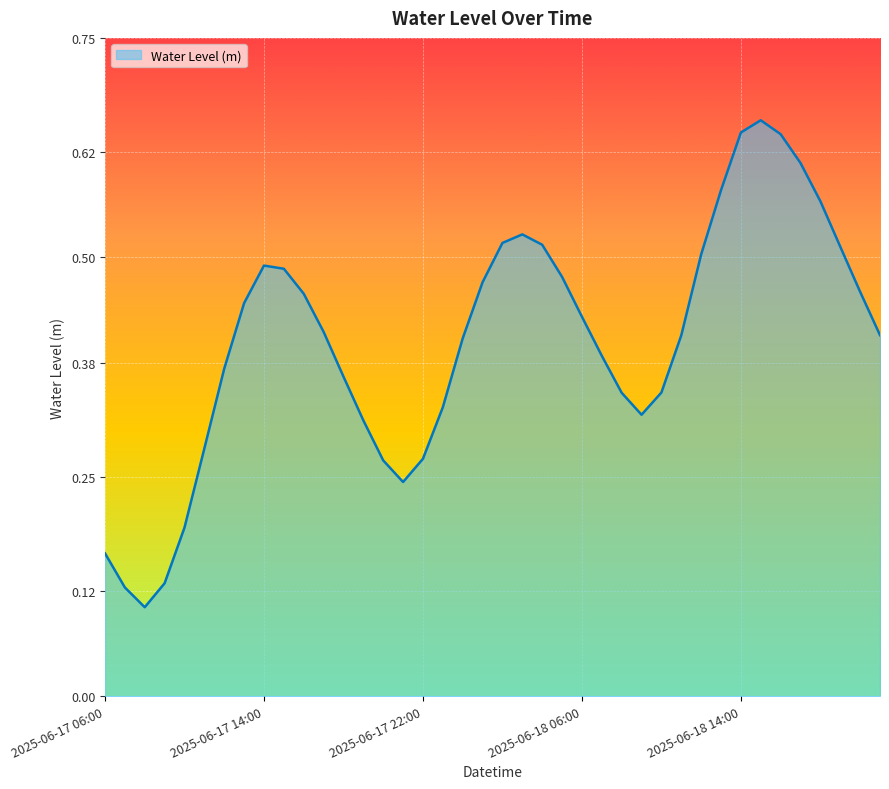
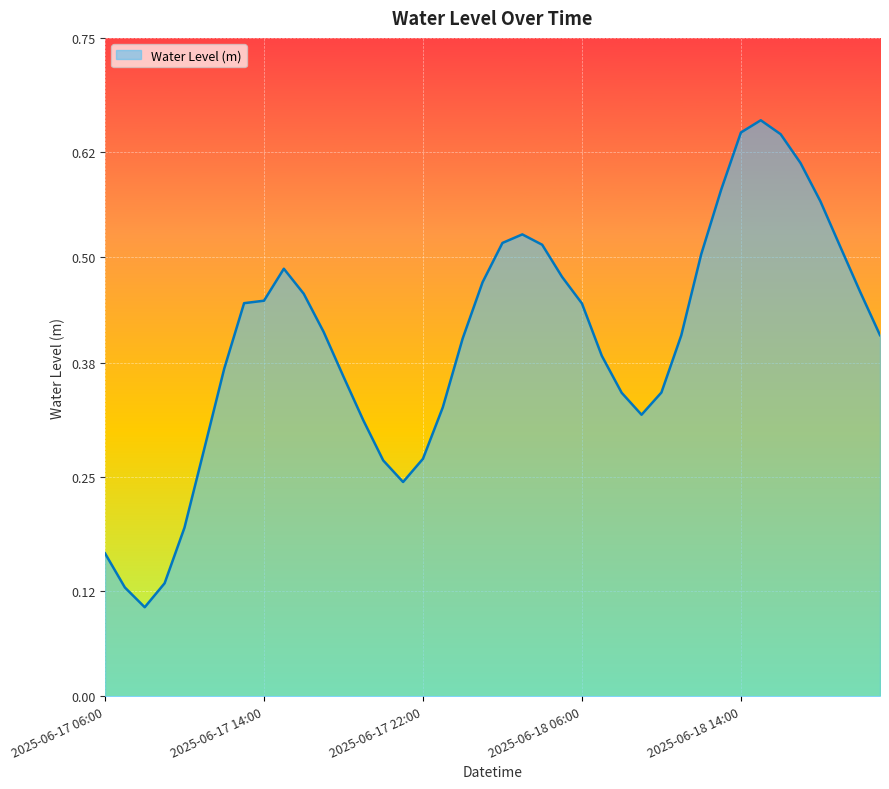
2025-06-17 14:00: 0.49 -> 0.45
2025-06-18 06:00: 0.43 -> 0.45
